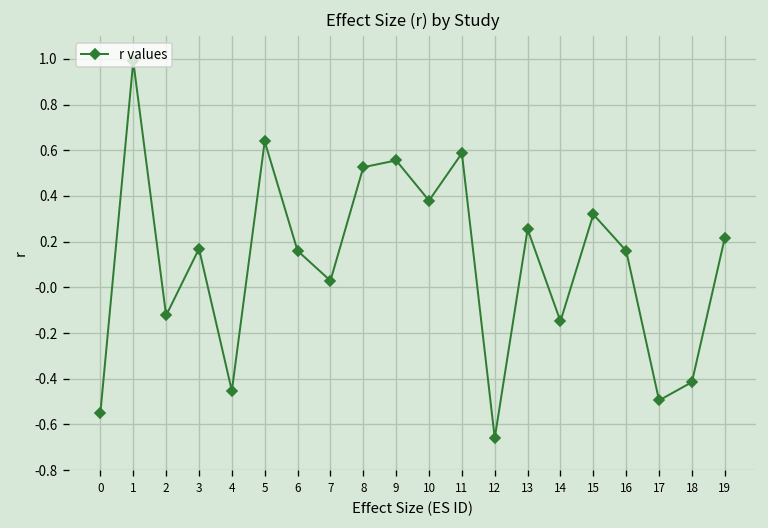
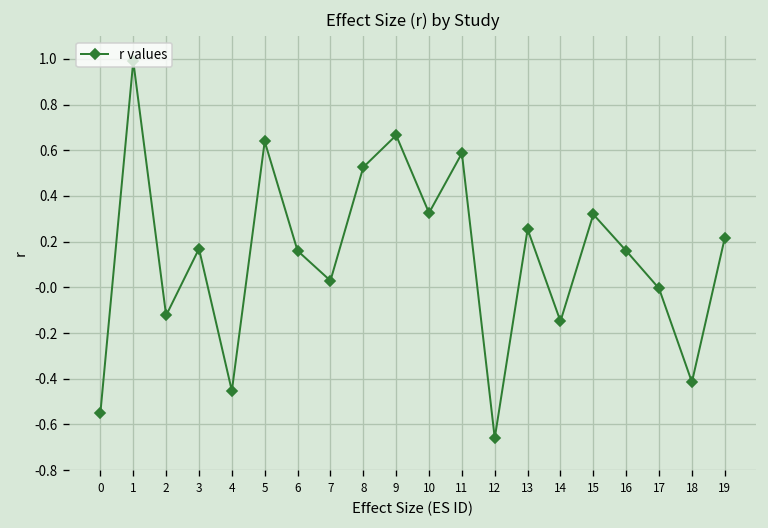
9: 0.56 -> 0.67
10: 0.38 -> 0.33
17: -0.50 -> -0.01
